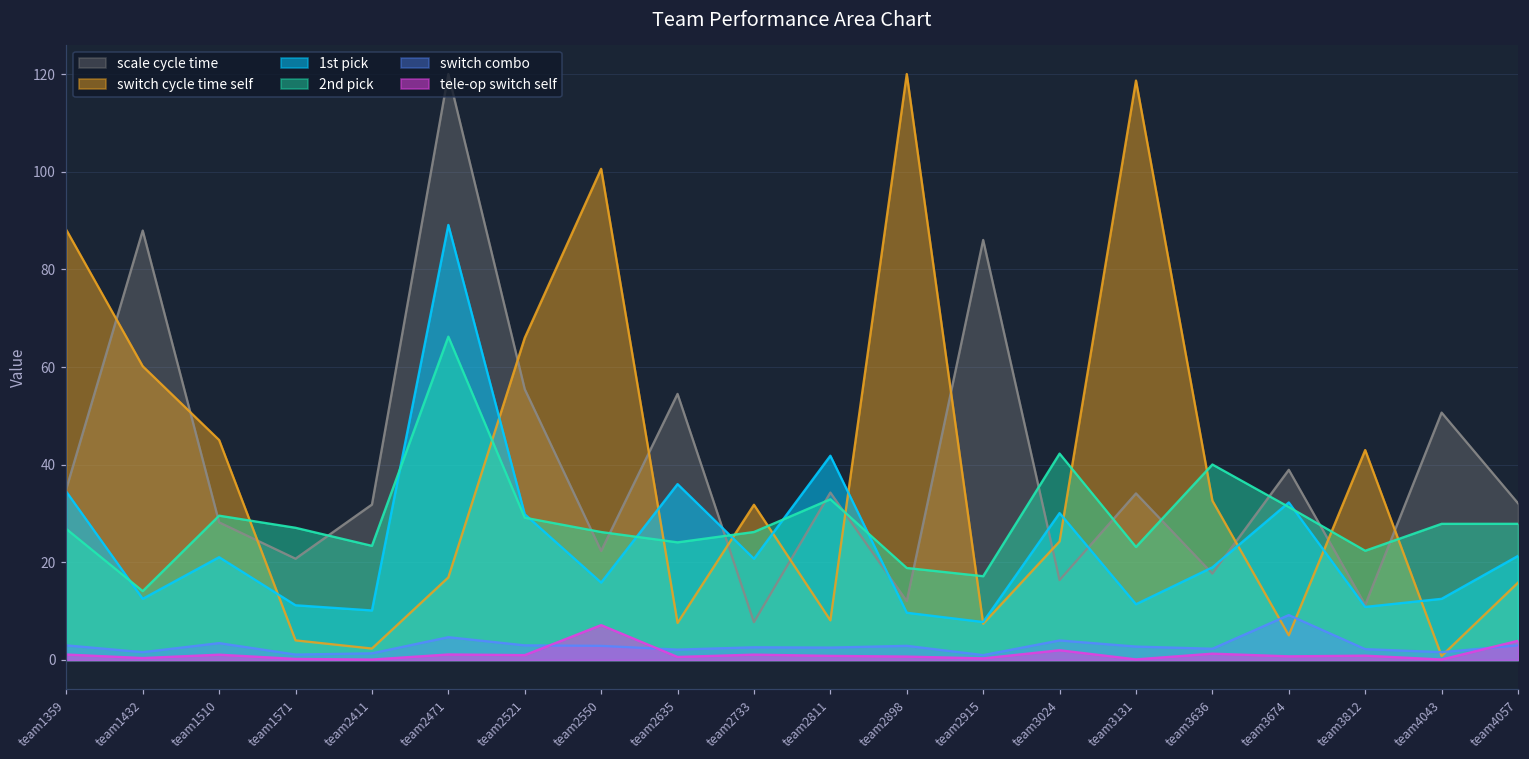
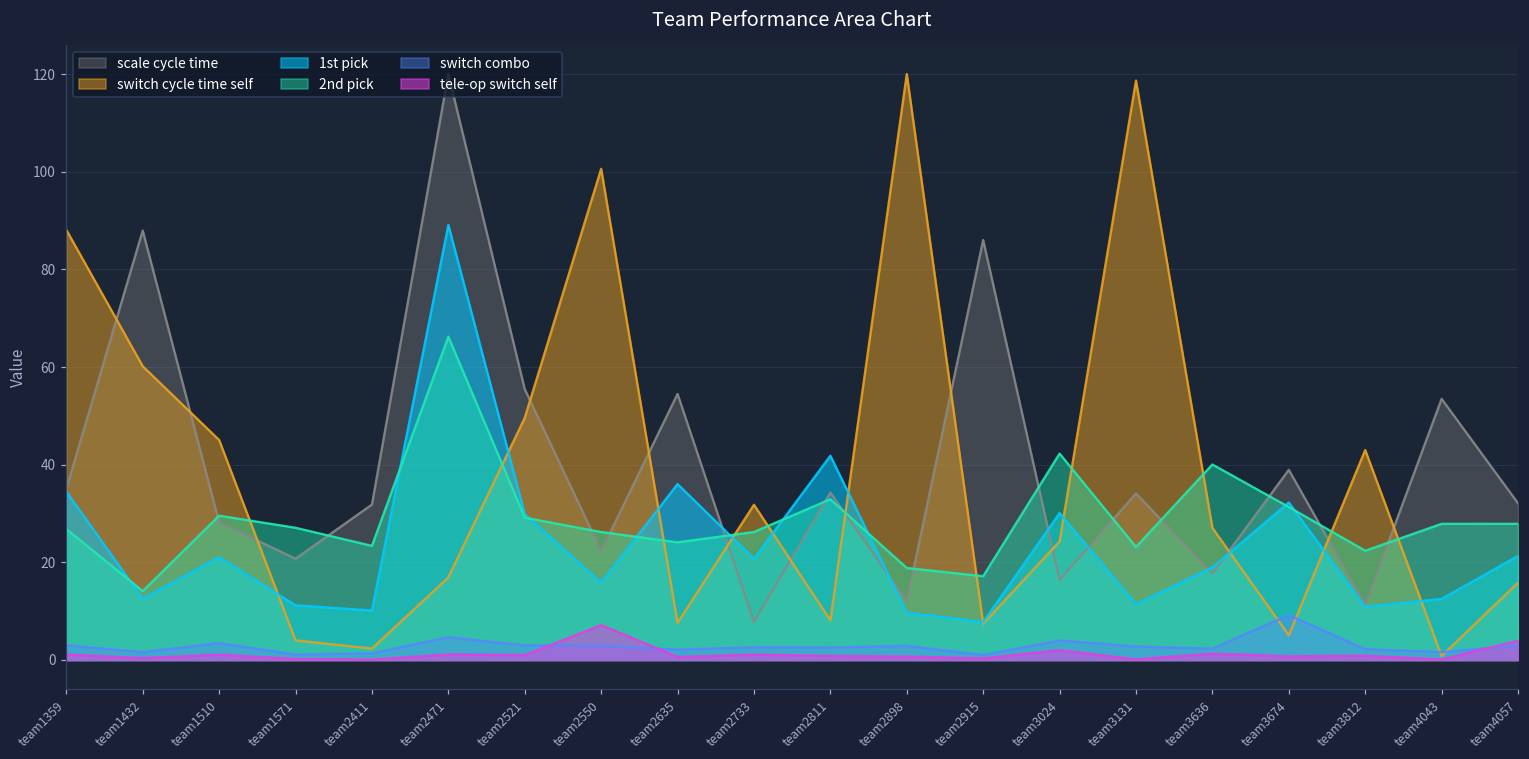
switch cycle time self, team2521: 66 -> 50
switch cycle time self, team3636: 33 -> 27
scale cycle time, team4043: 51 -> 53
